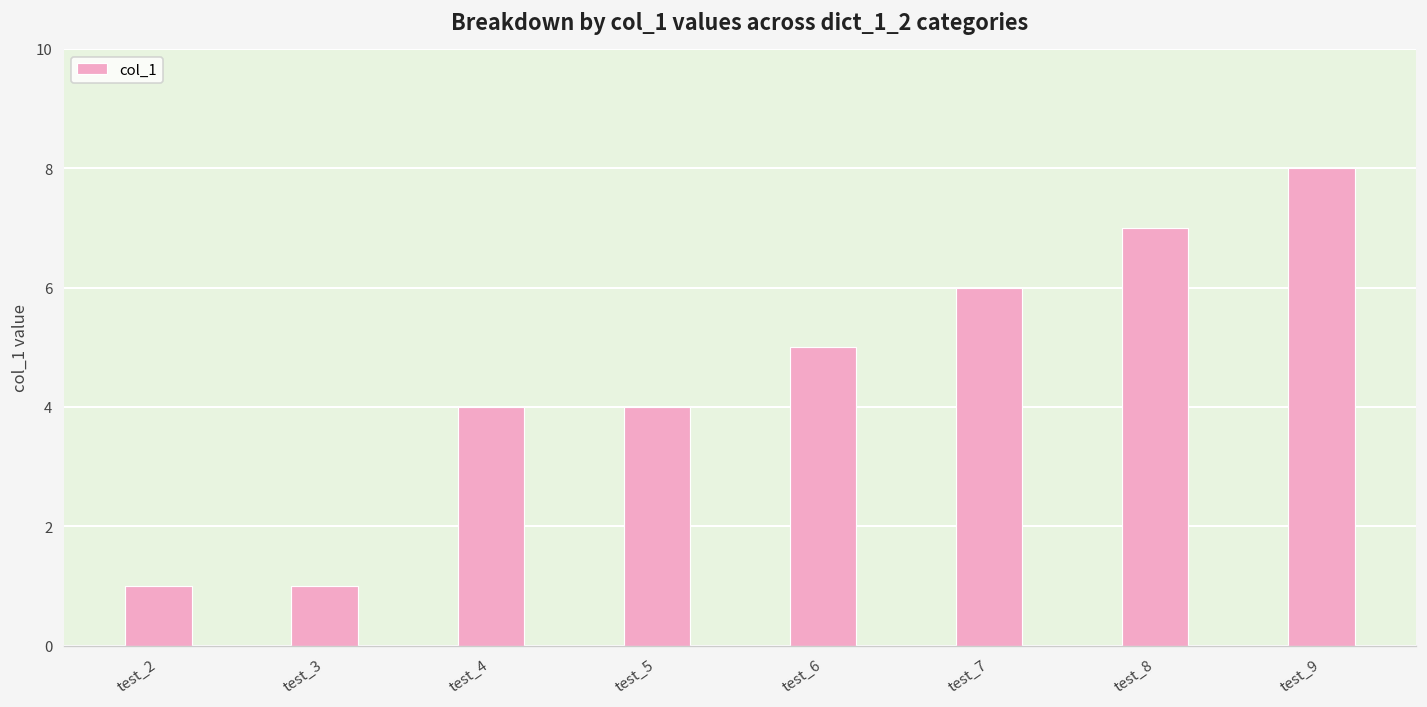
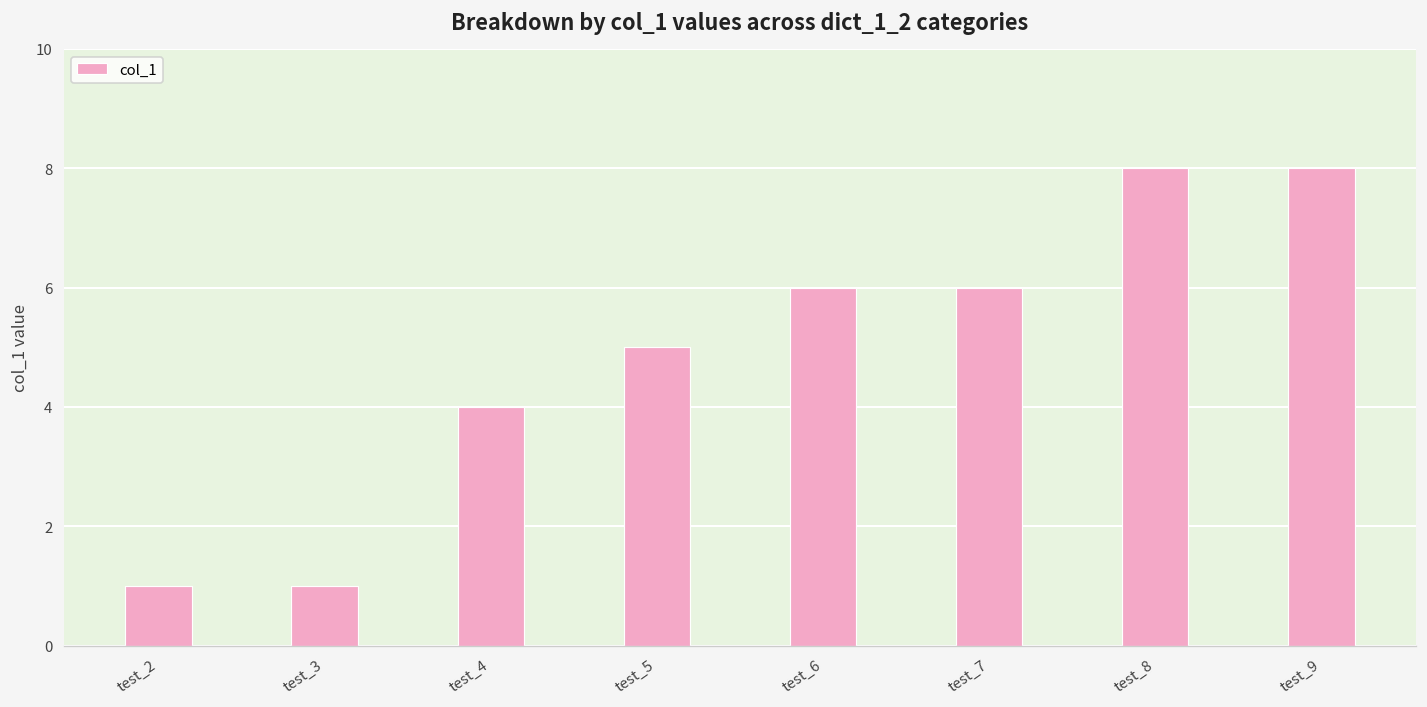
test_5: 4 -> 5
test_6: 5 -> 6
test_8: 7 -> 8
